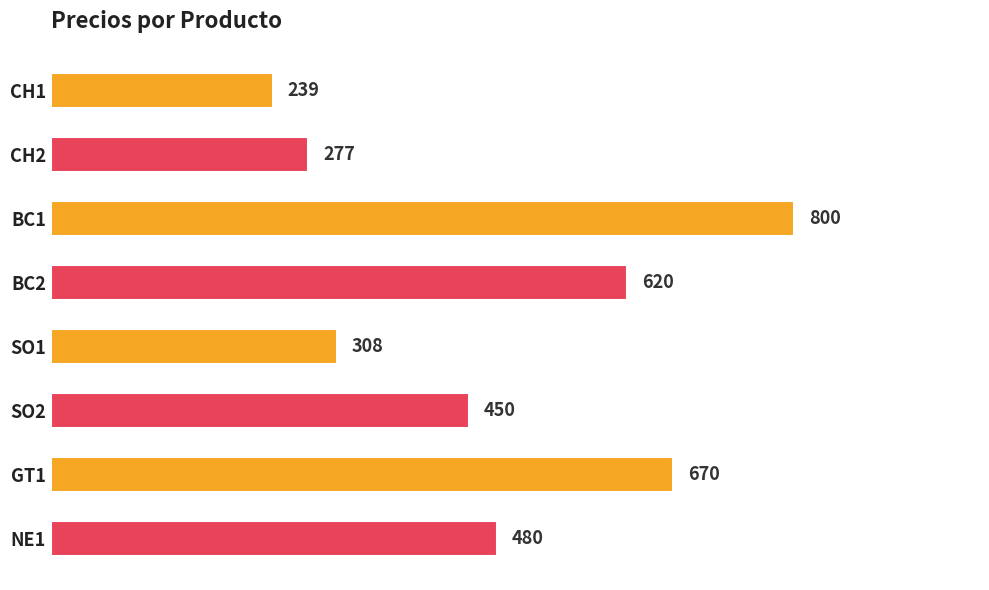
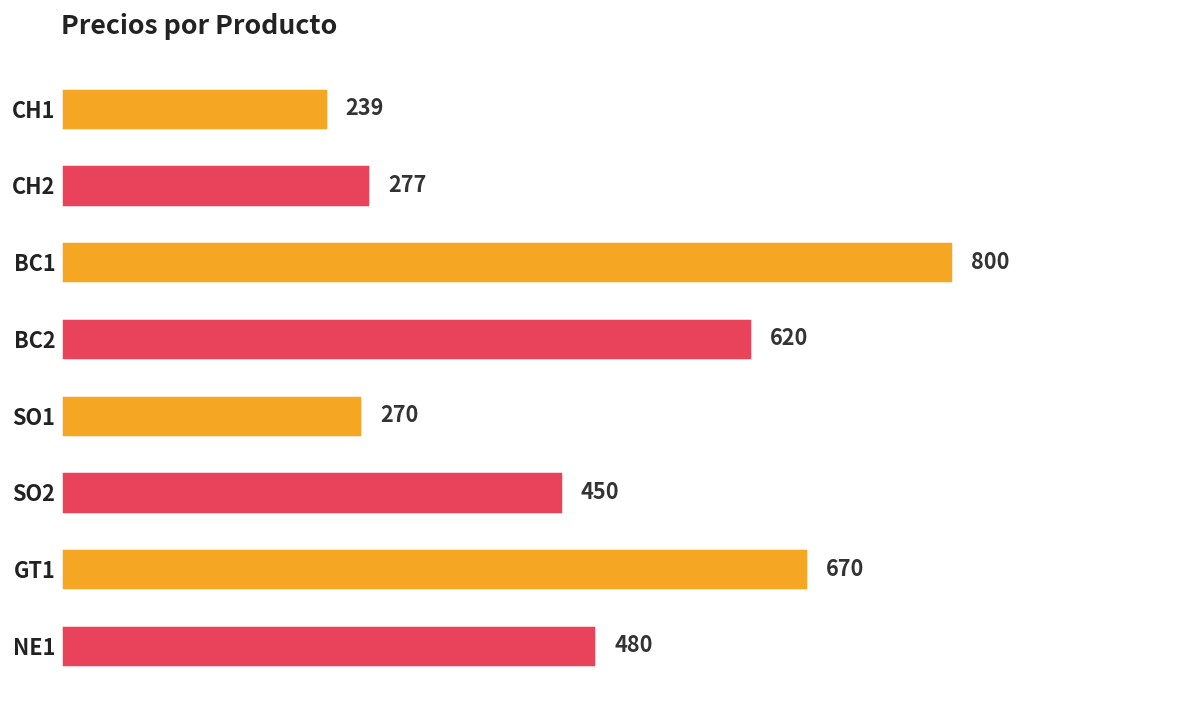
SO1: 308 -> 270
